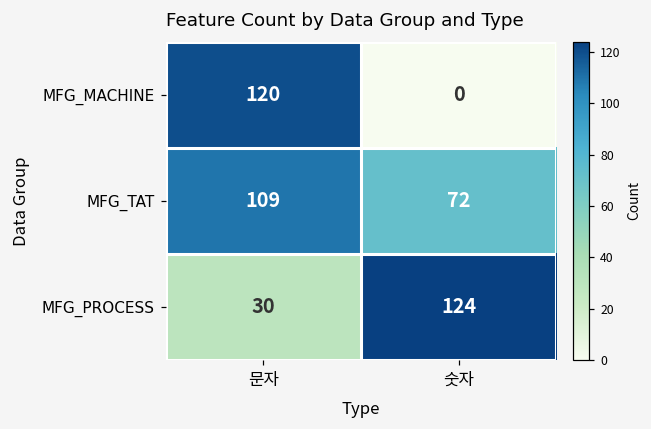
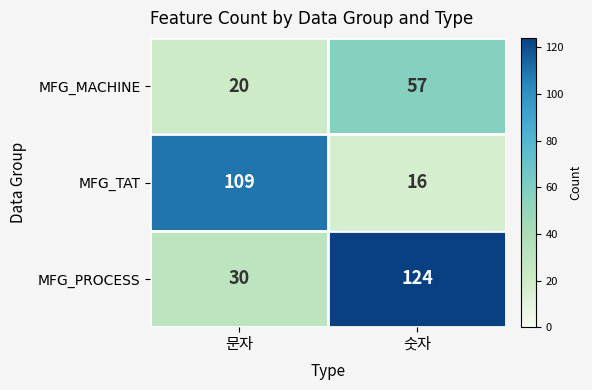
MFG_MACHINE, 문자: 120 -> 20
MFG_MACHINE, 숫자: 0 -> 57
MFG_TAT, 숫자: 72 -> 16
